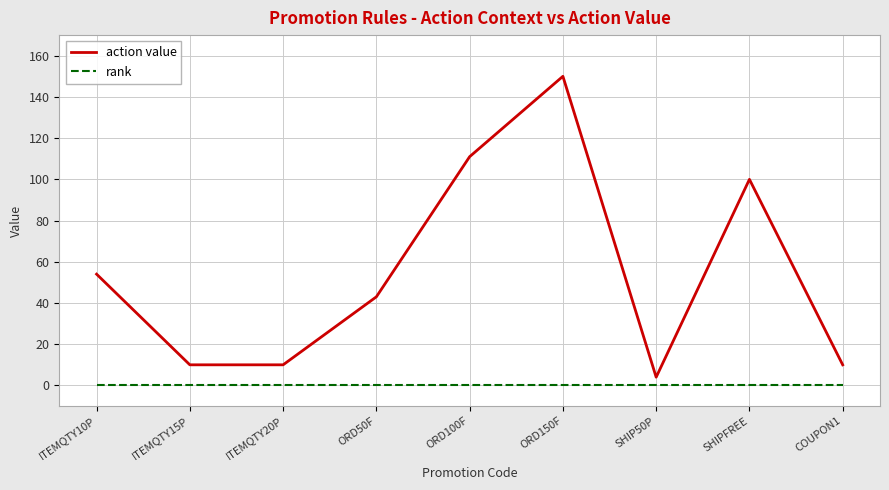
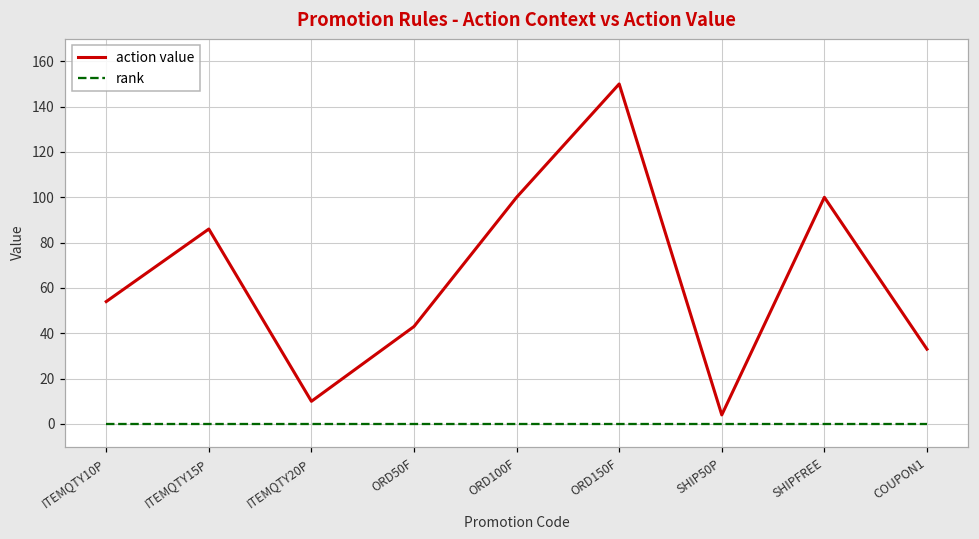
action value, ITEMQTY15P: 10 -> 86
action value, ORD100F: 111 -> 100
action value, COUPON1: 10 -> 33
